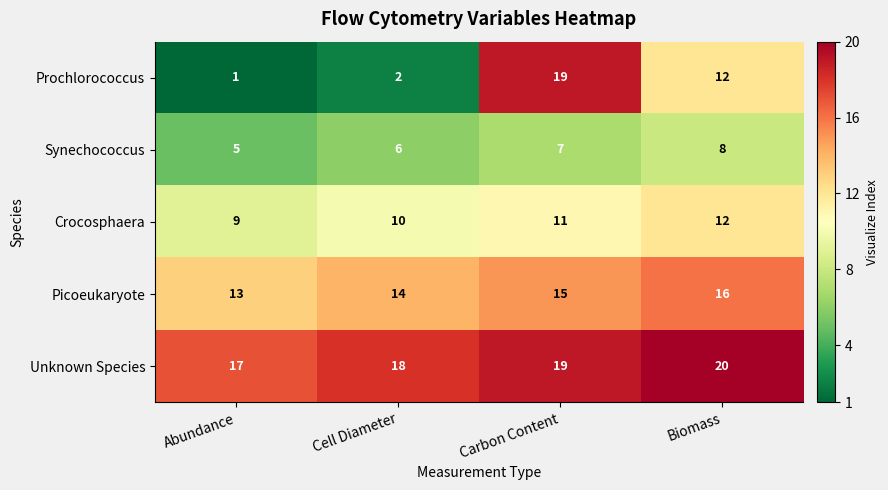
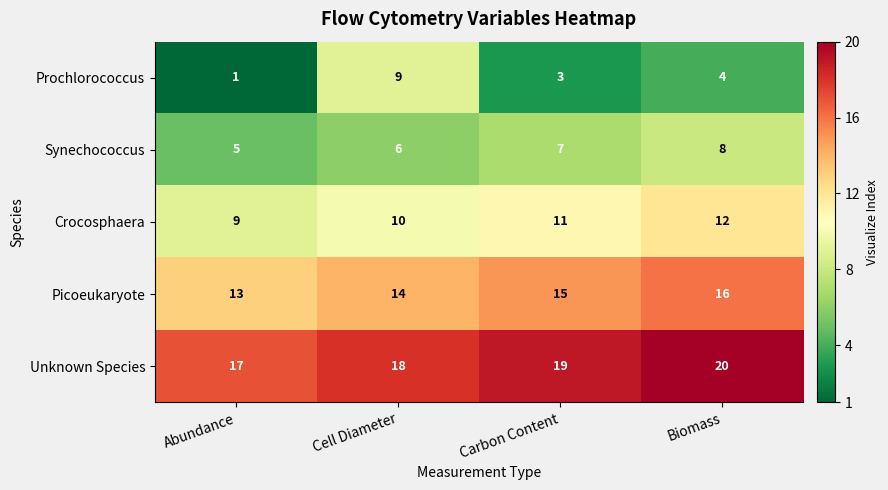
Prochlorococcus, Cell Diameter: 2 -> 9
Prochlorococcus, Carbon Content: 19 -> 3
Prochlorococcus, Biomass: 12 -> 4
